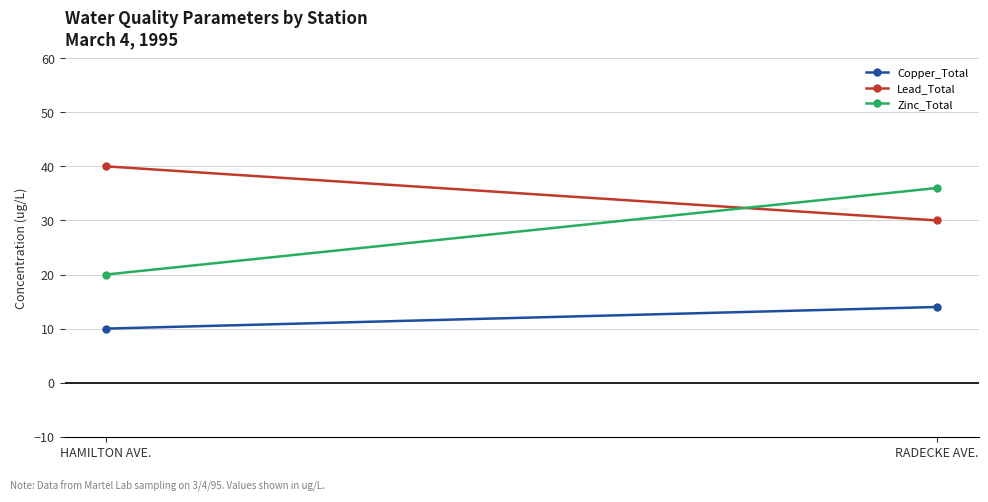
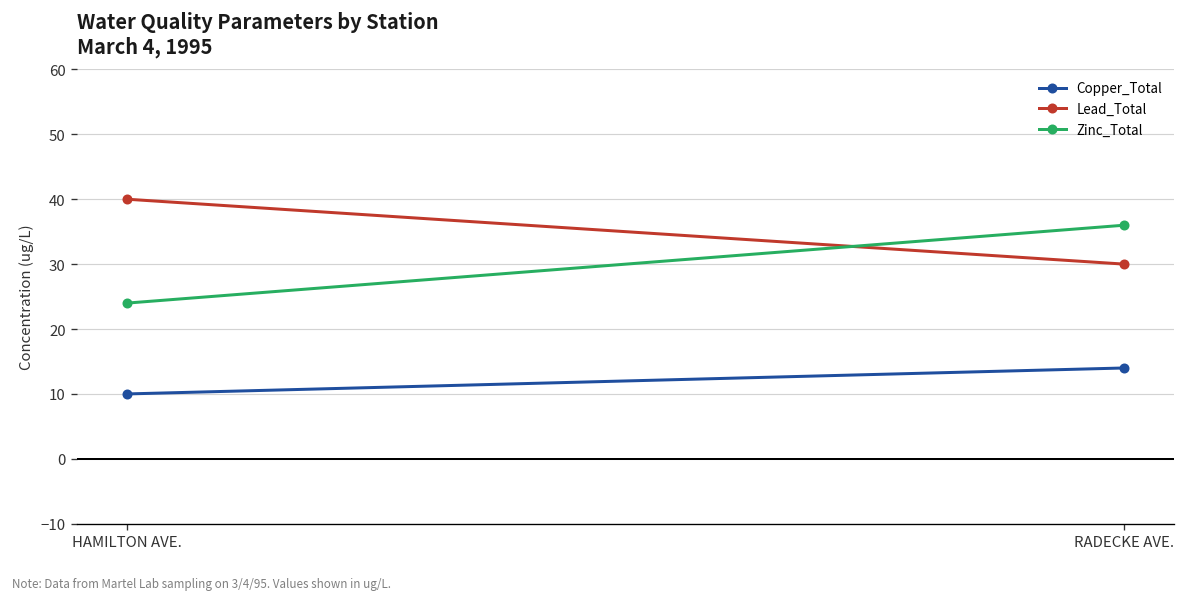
Zinc_Total, HAMILTON AVE.: 20 -> 24
